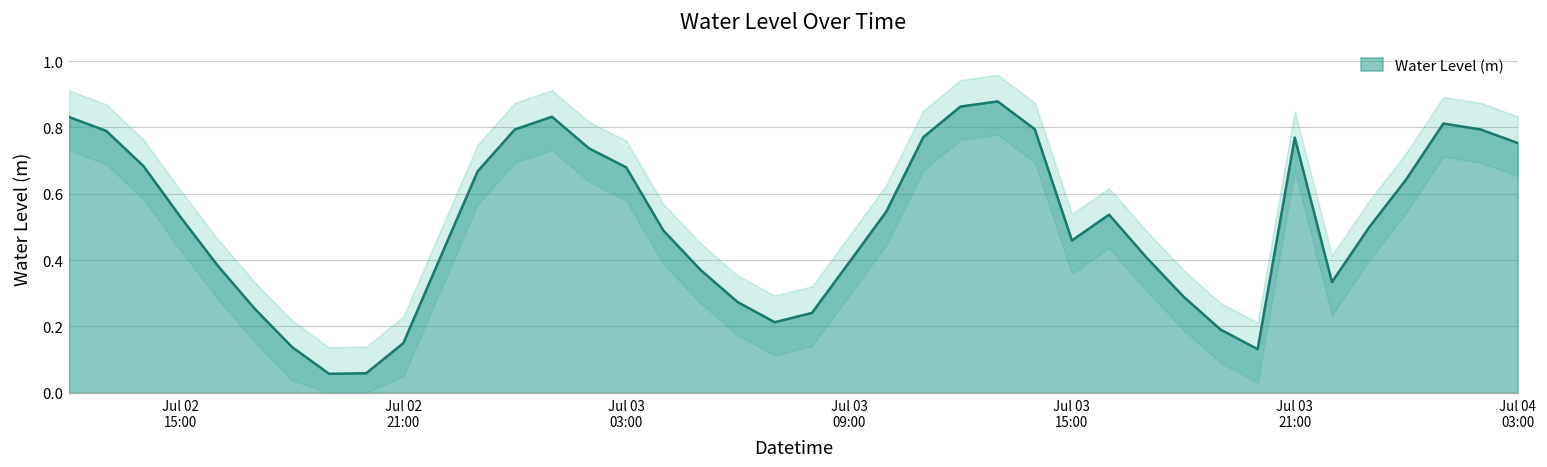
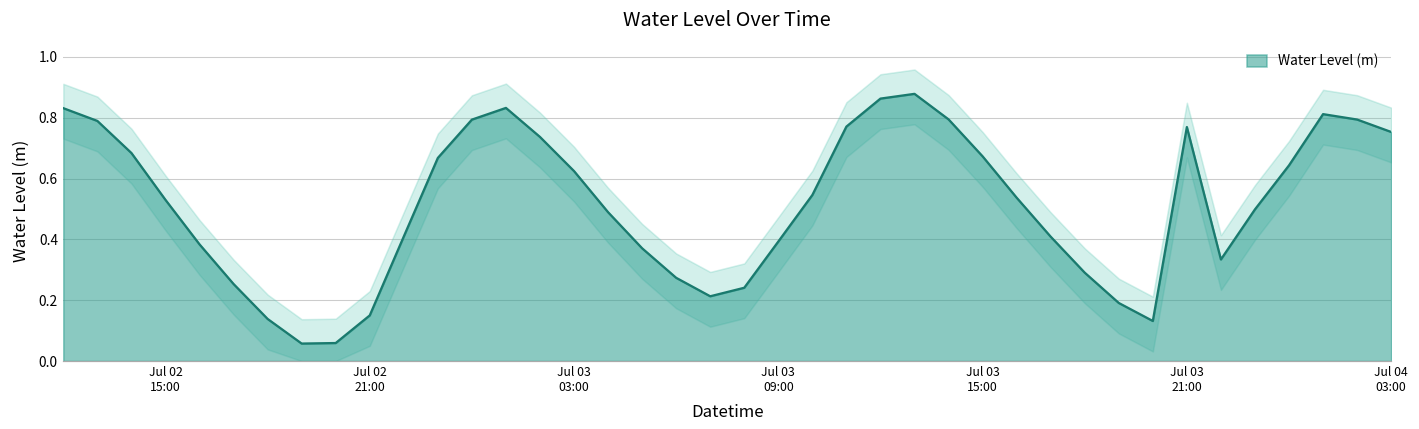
Water Level (m), Jul 03 03:00: 0.68 -> 0.62
Water Level (m), Jul 03 15:00: 0.46 -> 0.67
